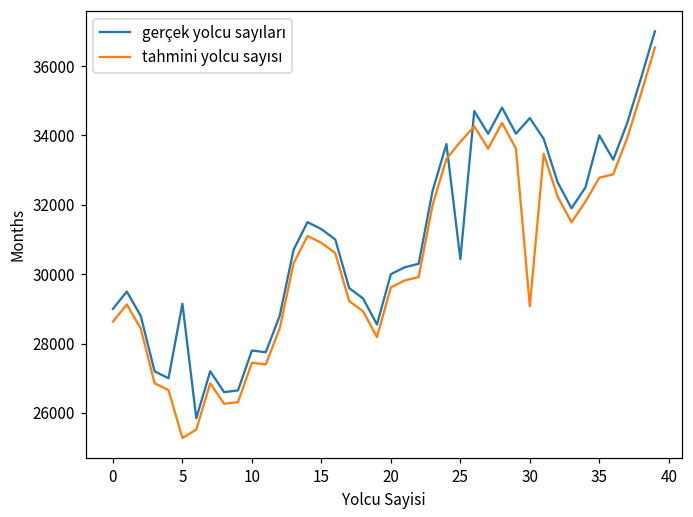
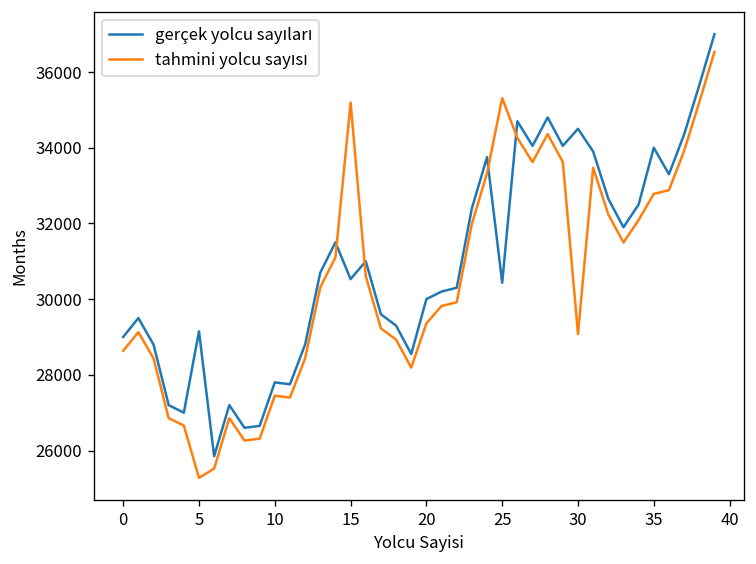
gerçek yolcu sayıları, 15: 31300 -> 30500
tahmini yolcu sayısı, 15: 30900 -> 35200
tahmini yolcu sayısı, 20: 29600 -> 29400
tahmini yolcu sayısı, 25: 33800 -> 35300
